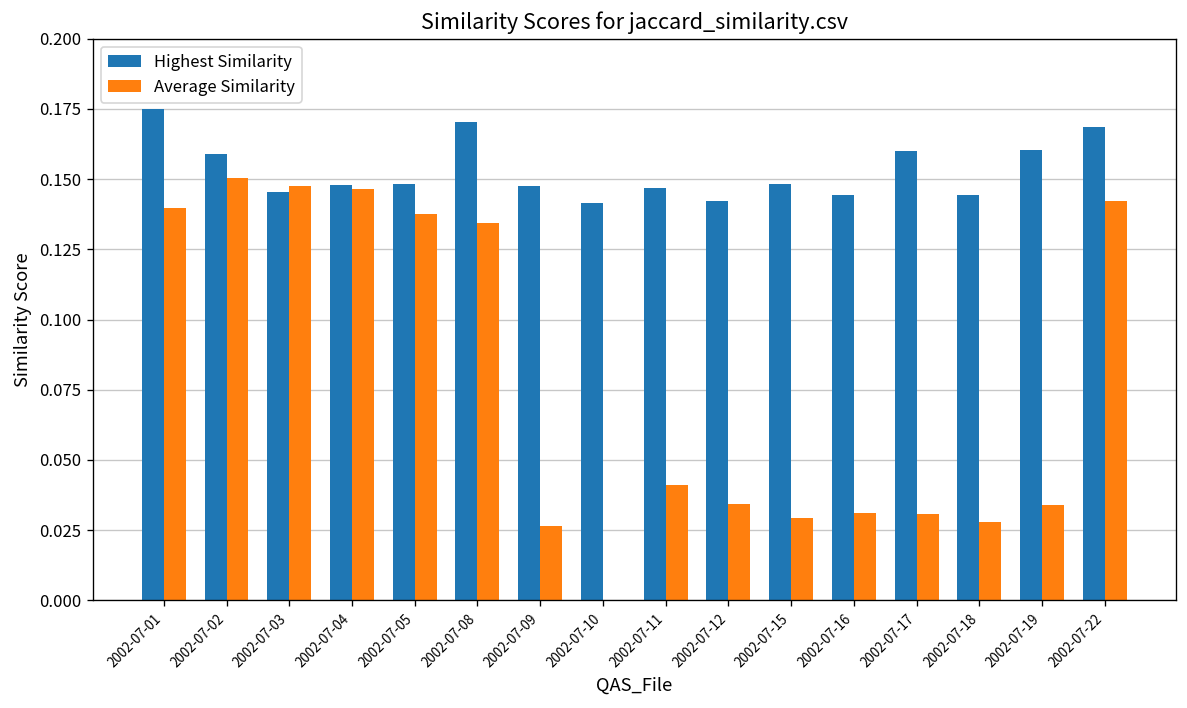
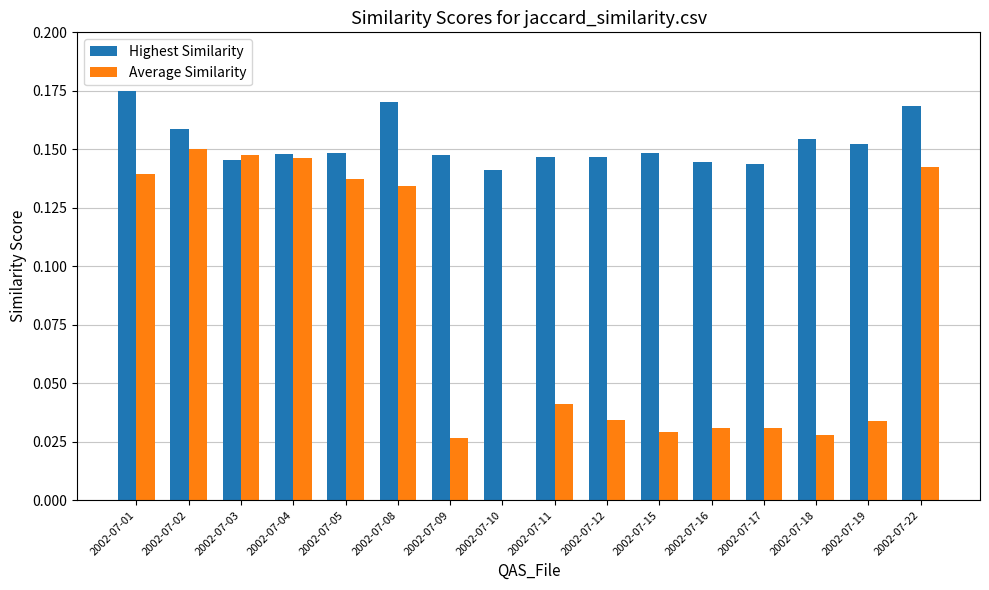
Highest Similarity, 2002-07-12: 0.142 -> 0.147
Highest Similarity, 2002-07-17: 0.160 -> 0.144
Highest Similarity, 2002-07-18: 0.144 -> 0.154
Highest Similarity, 2002-07-19: 0.160 -> 0.152
